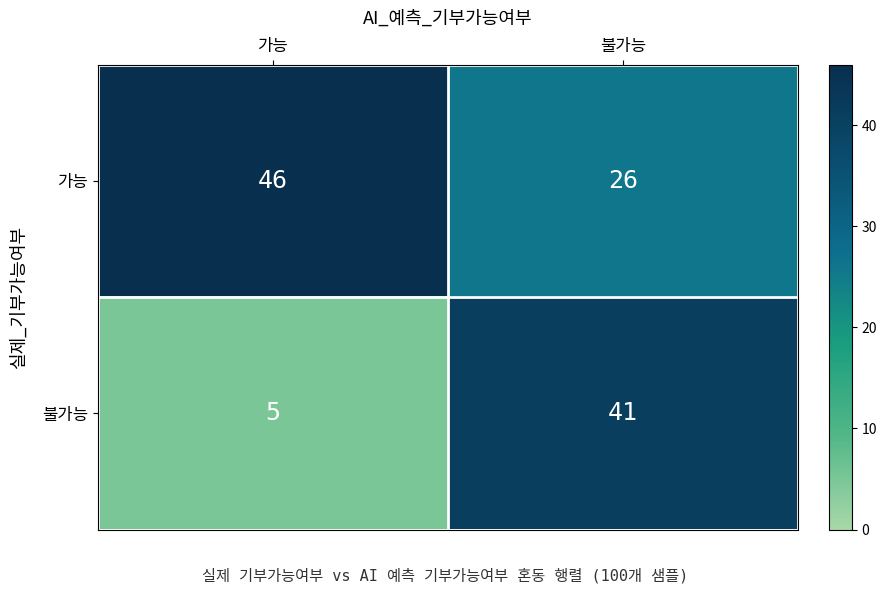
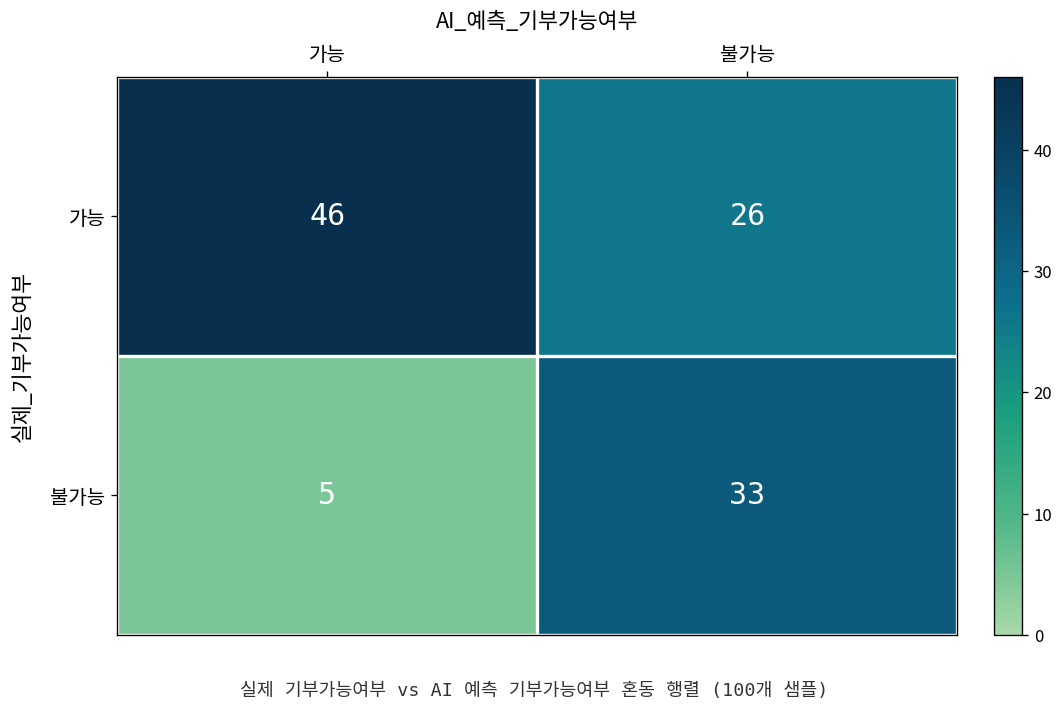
불가능, 불가능: 41 -> 33
